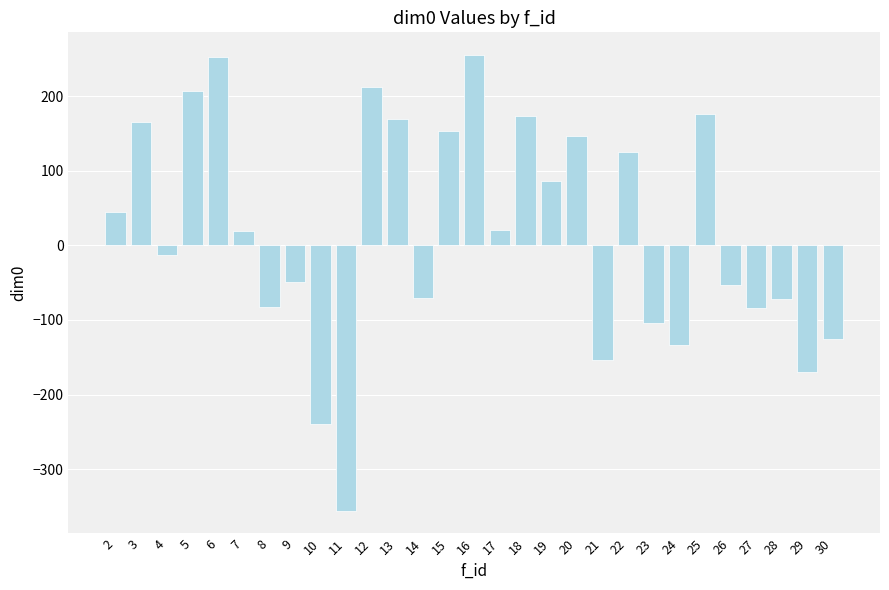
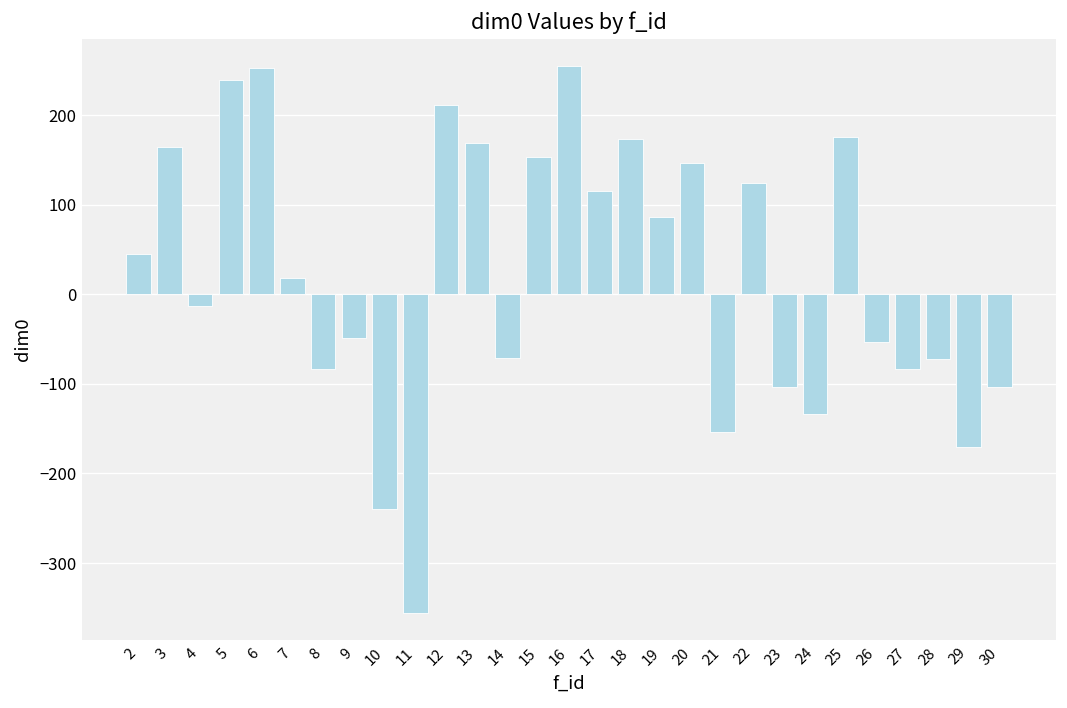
5: 210 -> 240
17: 20 -> 120
30: -130 -> -100
